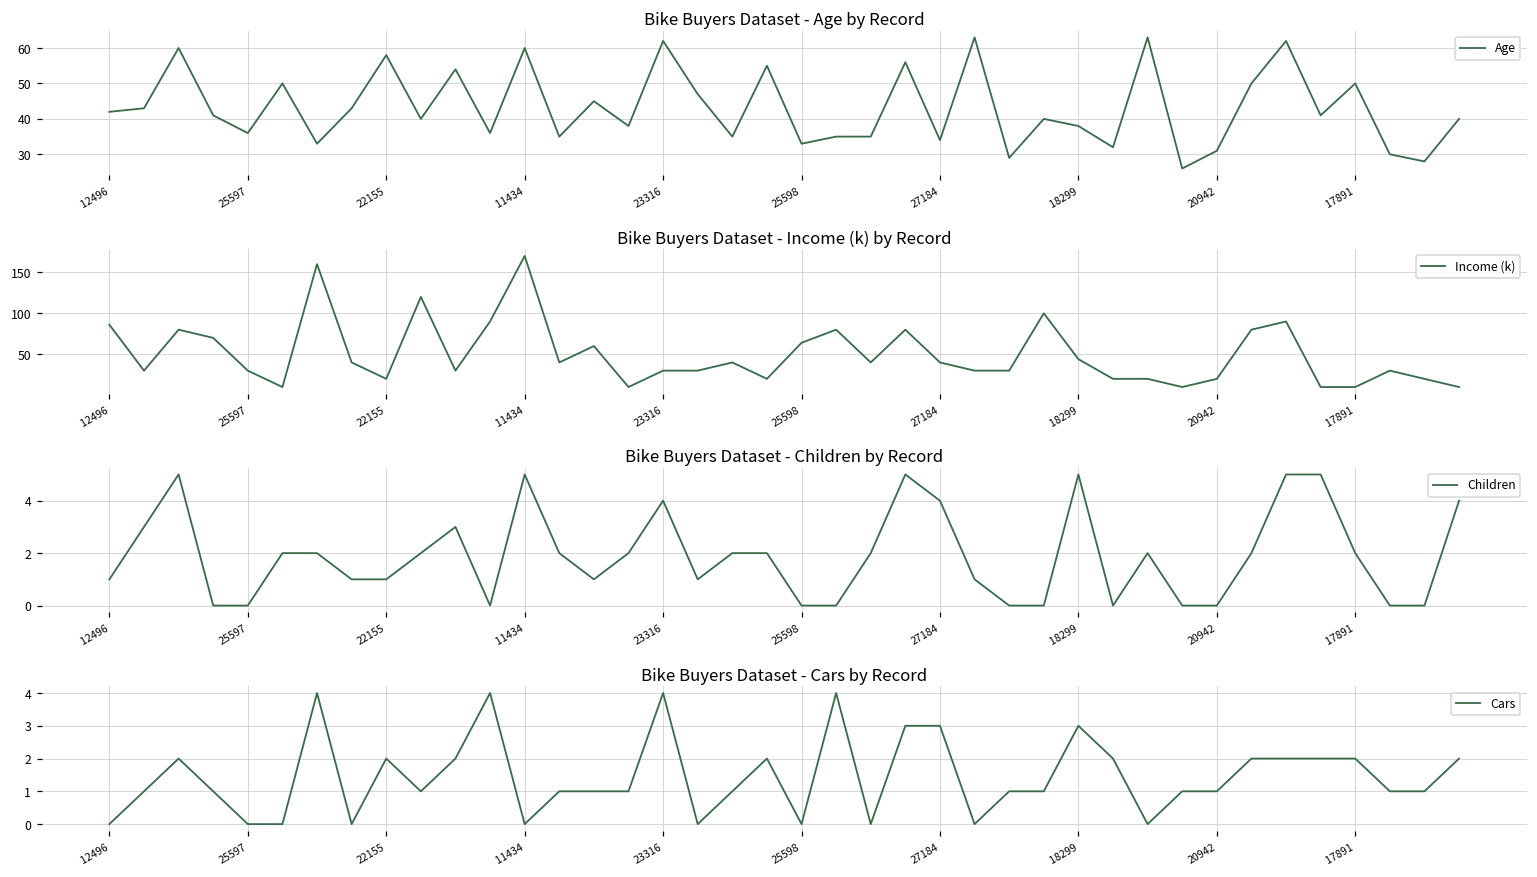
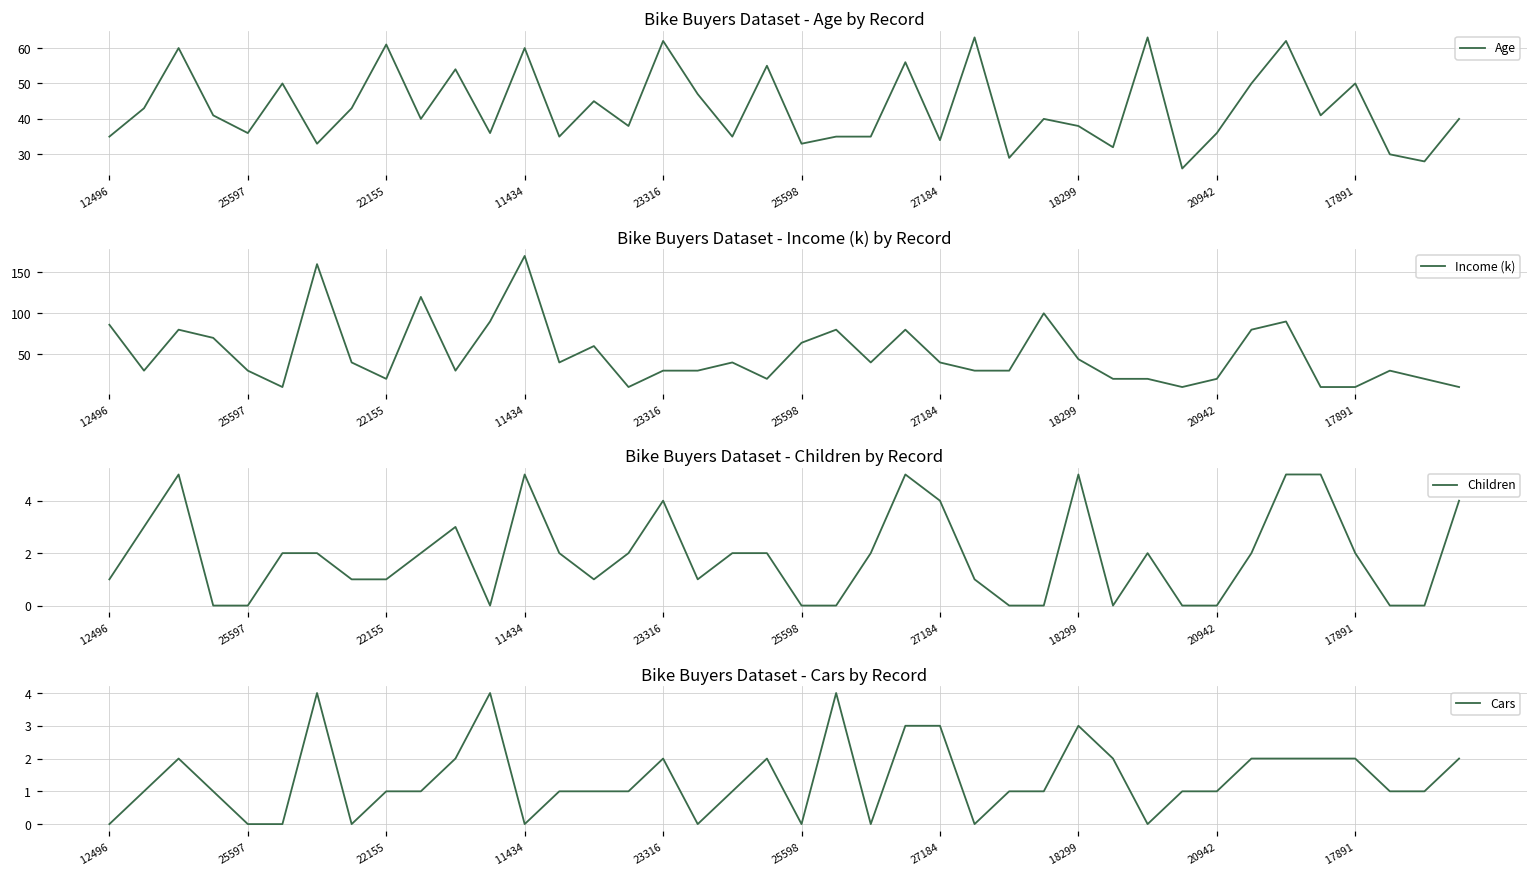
Bike Buyers Dataset - Age by Record, 12496: 42 -> 35
Bike Buyers Dataset - Age by Record, 22155: 58 -> 61
Bike Buyers Dataset - Age by Record, 20942: 31 -> 36
Bike Buyers Dataset - Cars by Record, 22155: 2 -> 1
Bike Buyers Dataset - Cars by Record, 23316: 4 -> 2
